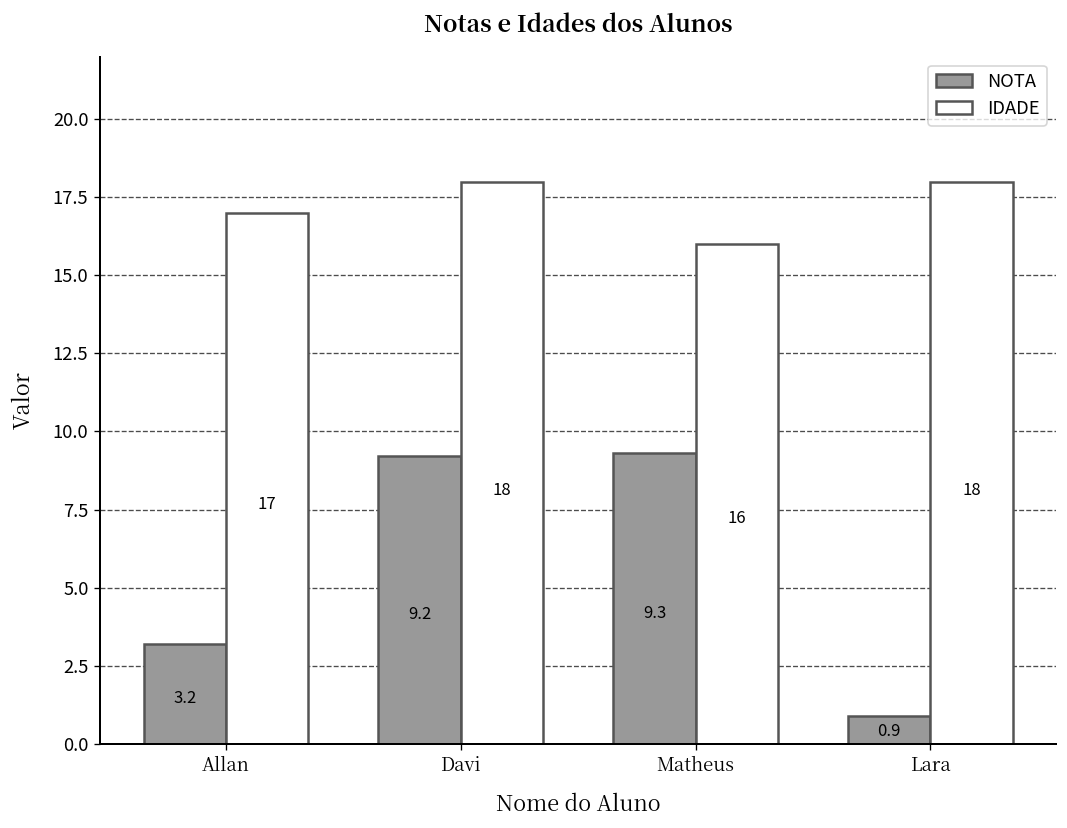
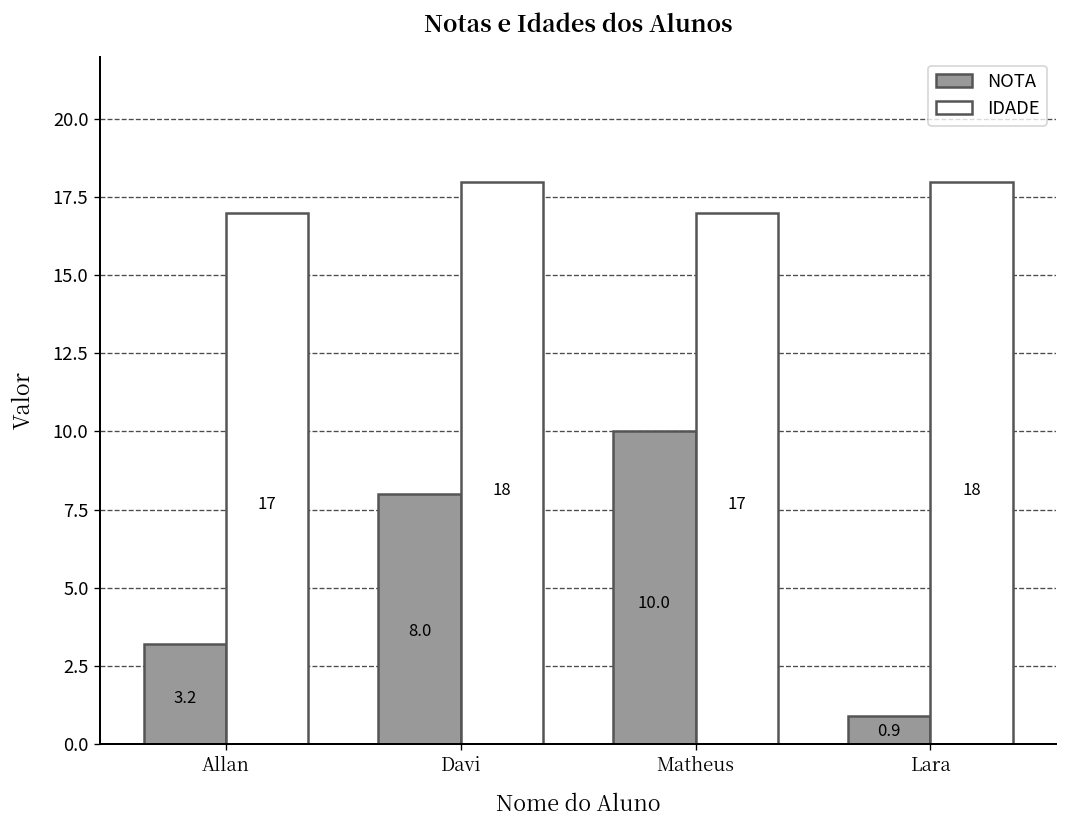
NOTA, Davi: 9.2 -> 8.0
NOTA, Matheus: 9.3 -> 10.0
IDADE, Matheus: 16 -> 17
